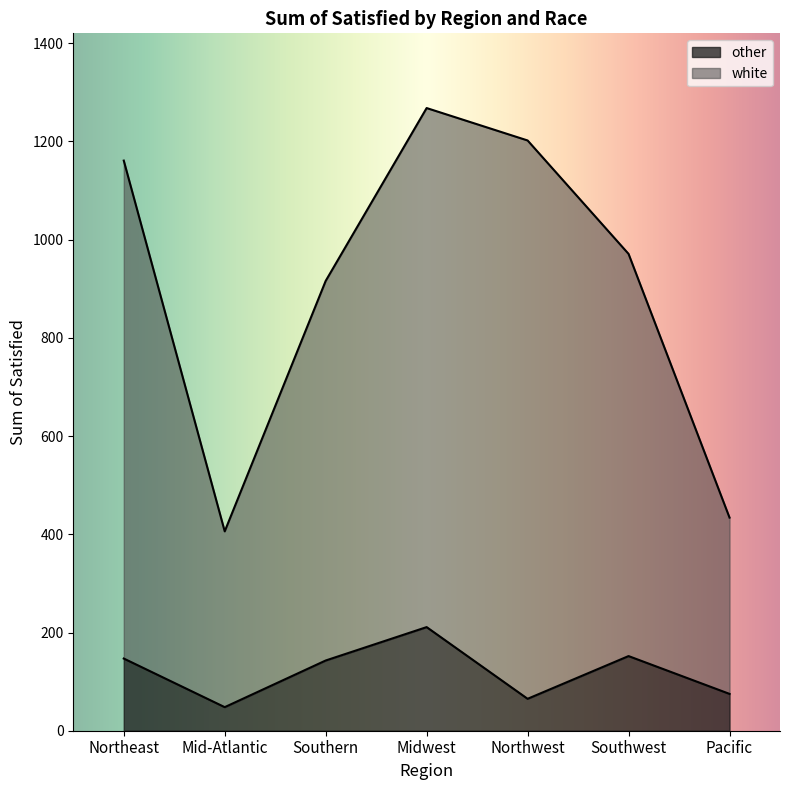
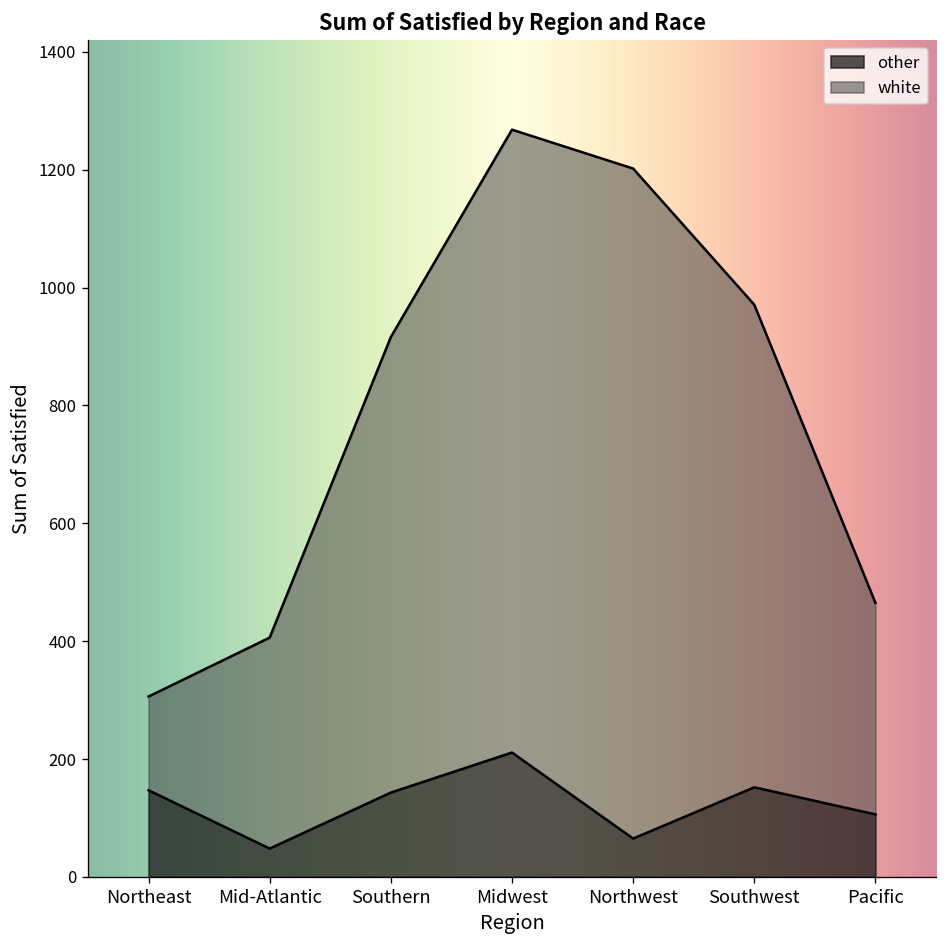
white, Northeast: 1010 -> 160
other, Pacific: 80 -> 110
